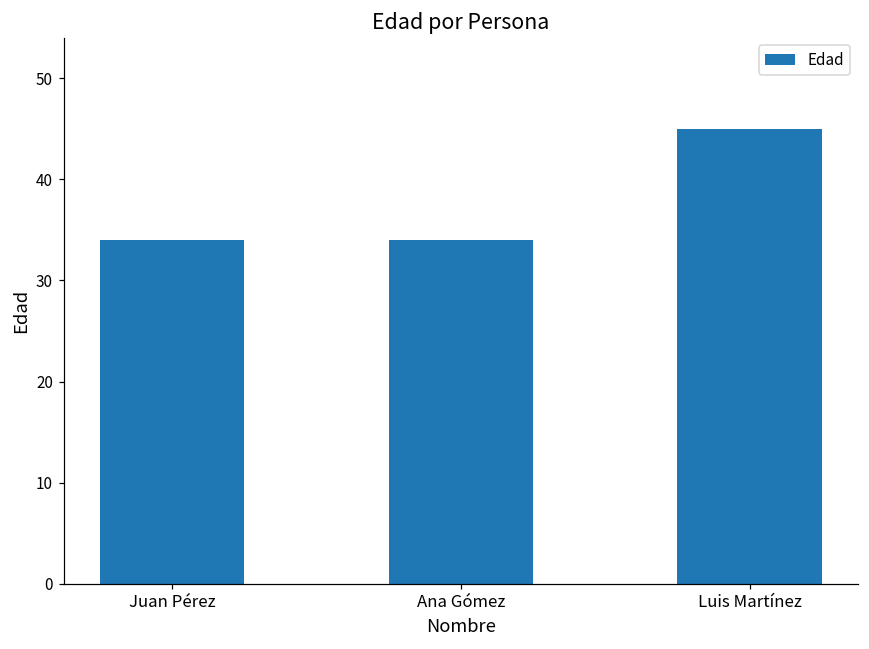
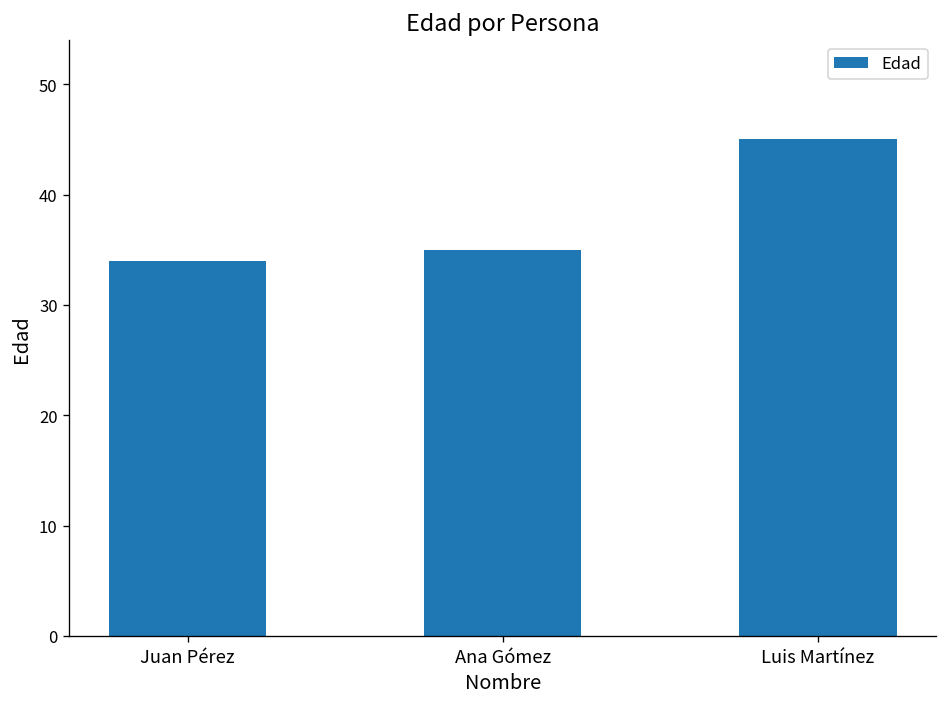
Ana Gómez: 34 -> 35
